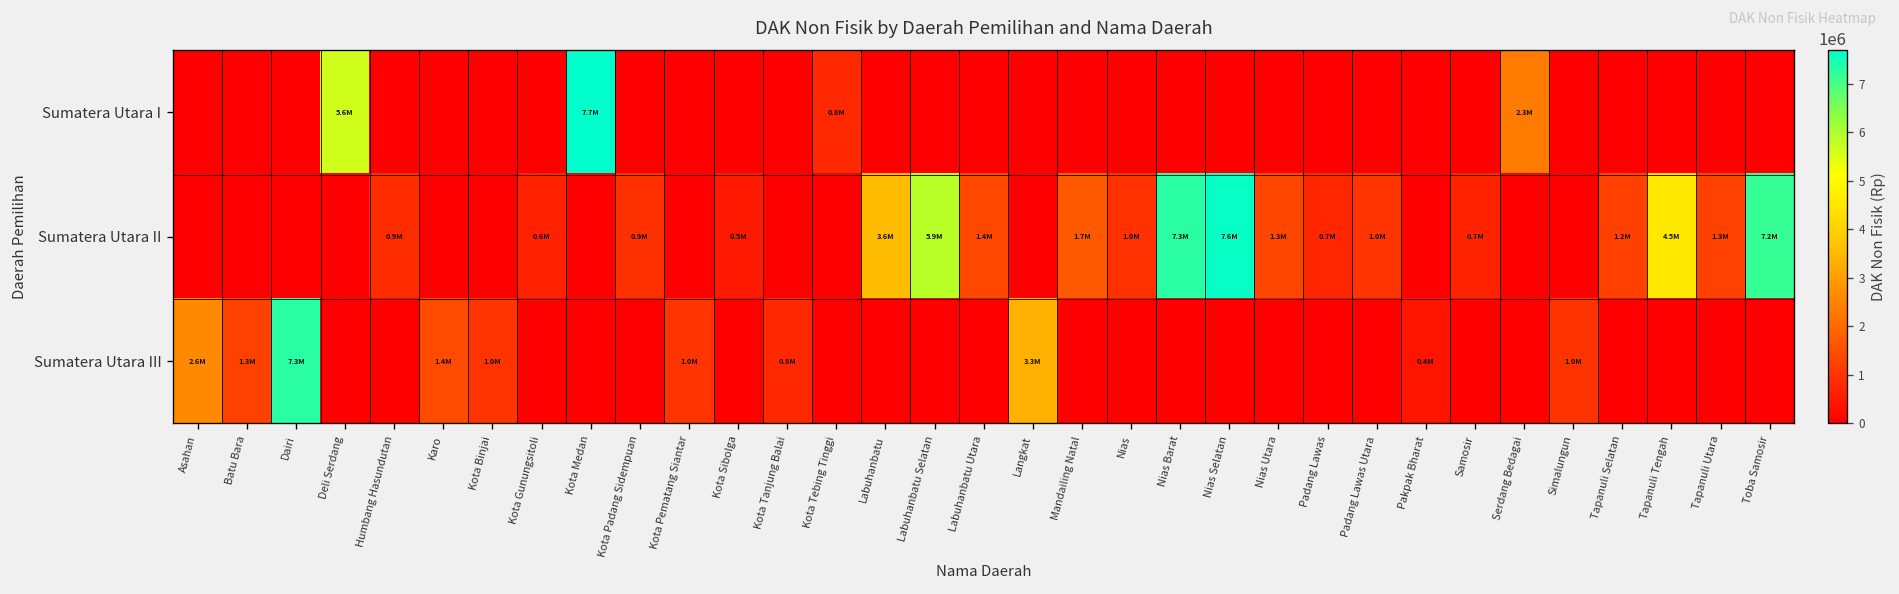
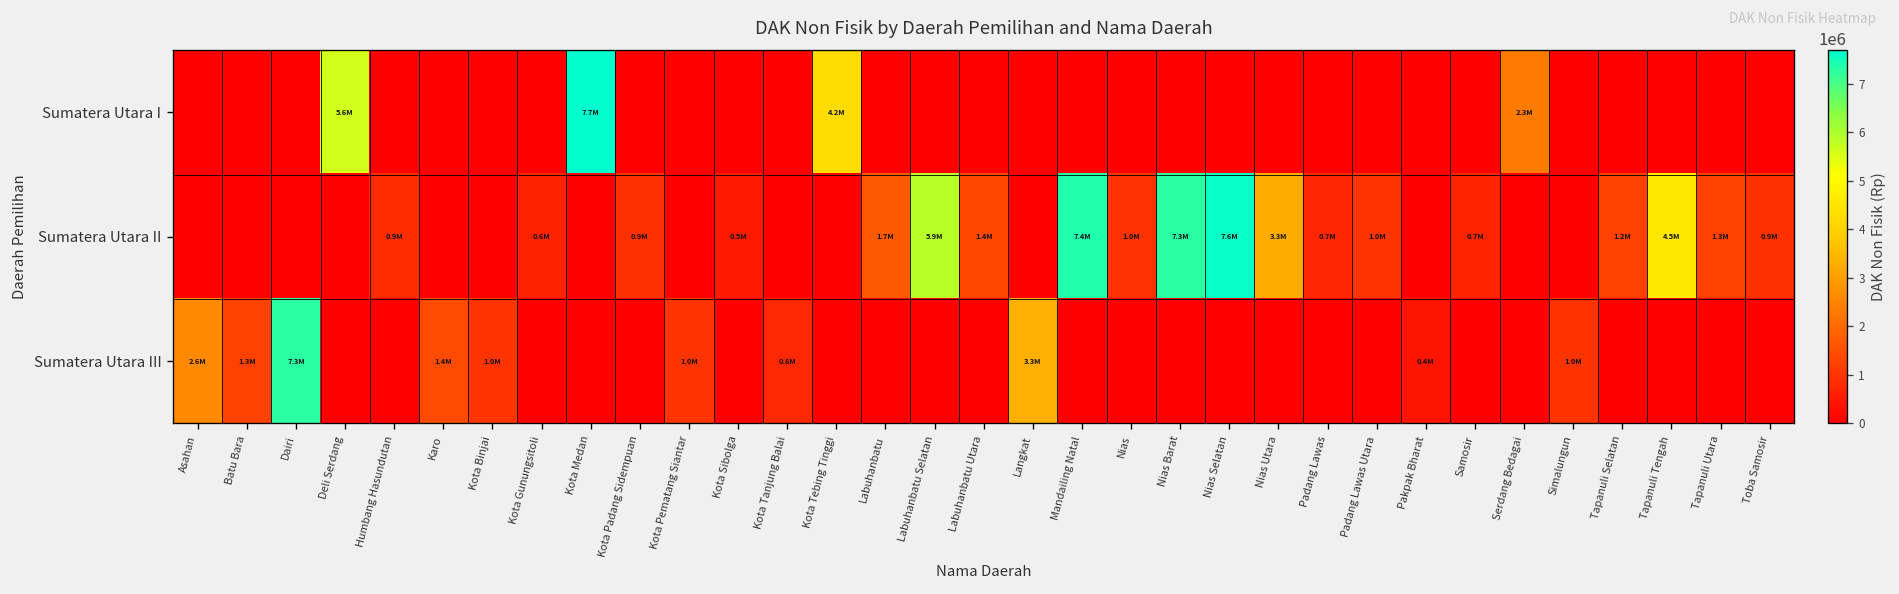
Sumatera Utara I, Kota Tebing Tinggi: 0.8M -> 4.2M
Sumatera Utara II, Labuhanbatu: 3.6M -> 1.7M
Sumatera Utara II, Mandailing Natal: 1.7M -> 7.4M
Sumatera Utara II, Nias Utara: 1.3M -> 3.3M
Sumatera Utara II, Toba Samosir: 7.2M -> 0.9M
